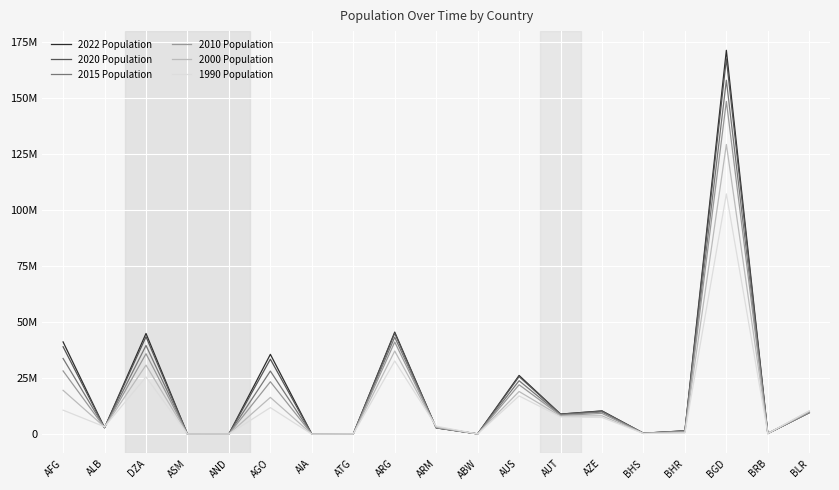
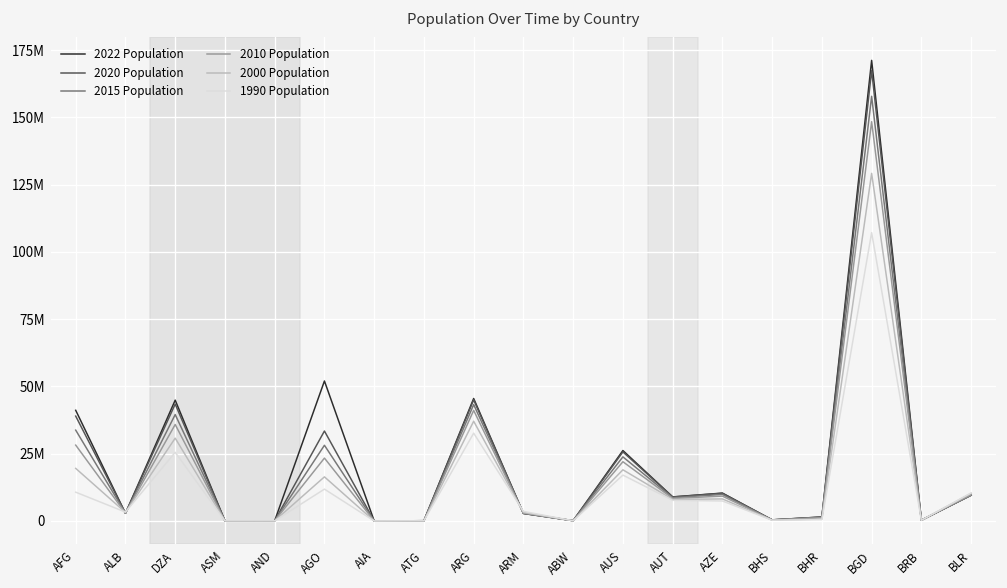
2022 Population, AGO: 36000000 -> 52000000
